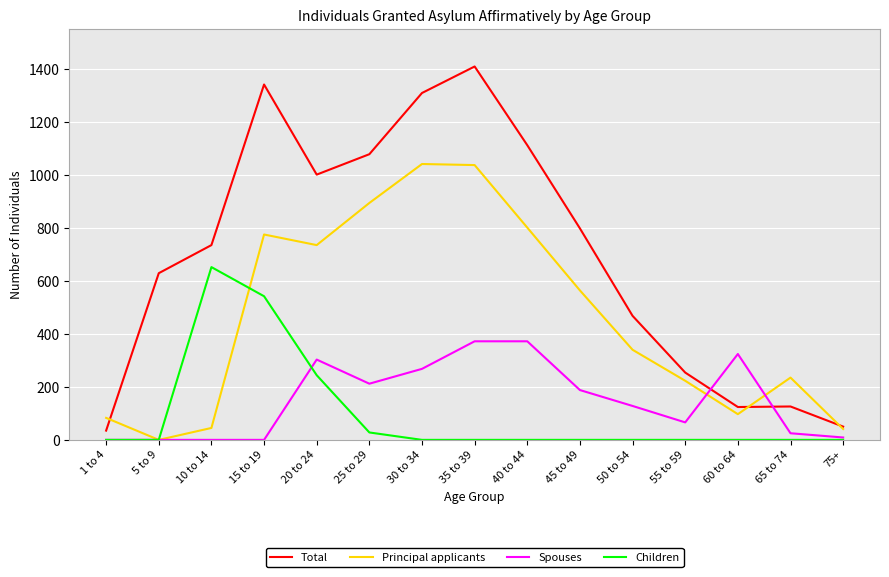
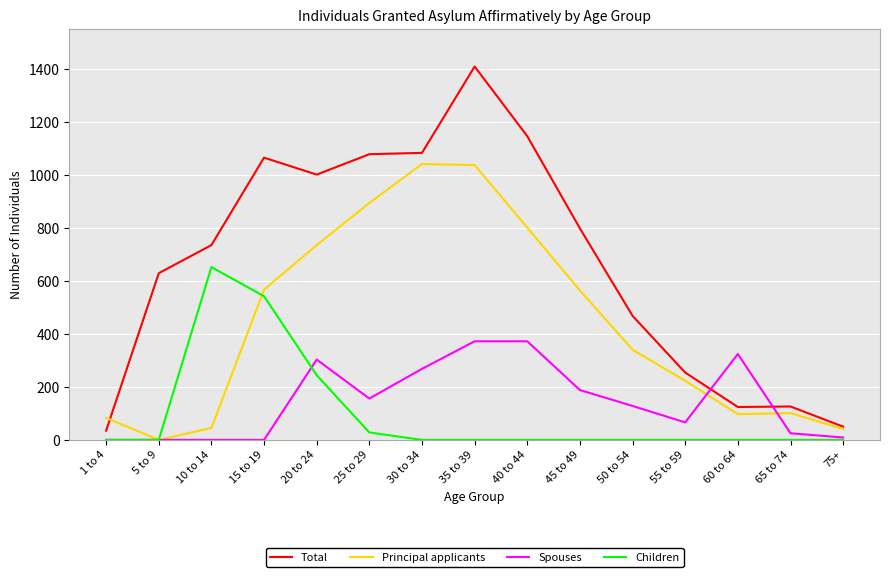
Total, 15 to 19: 1340 -> 1070
Principal applicants, 15 to 19: 780 -> 570
Spouses, 25 to 29: 210 -> 160
Total, 30 to 34: 1310 -> 1080
Total, 40 to 44: 1110 -> 1150
Principal applicants, 65 to 74: 240 -> 100
